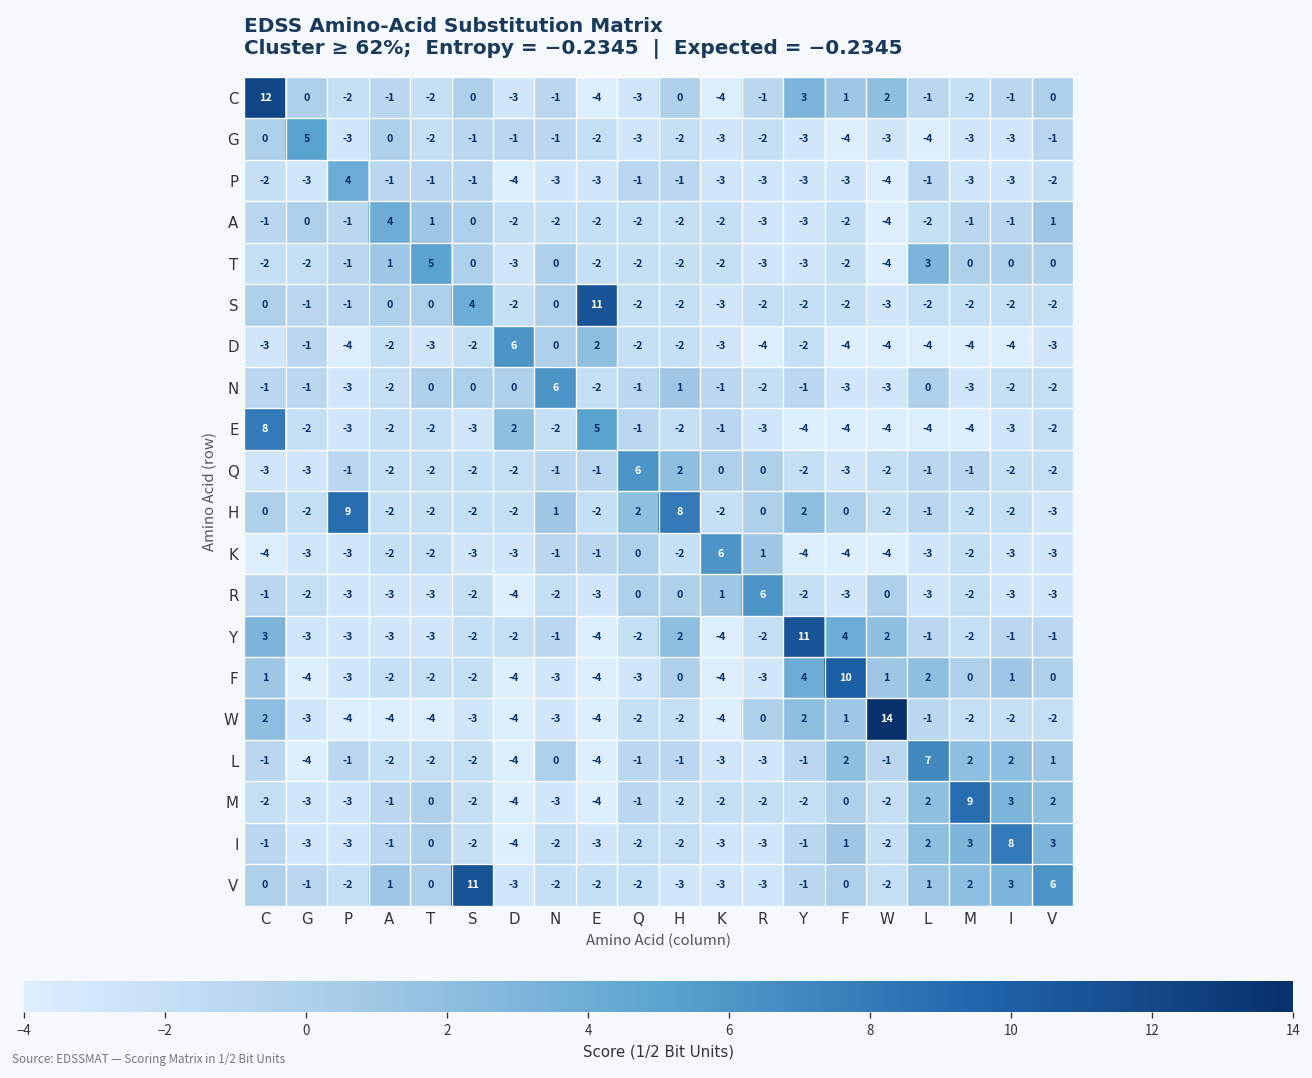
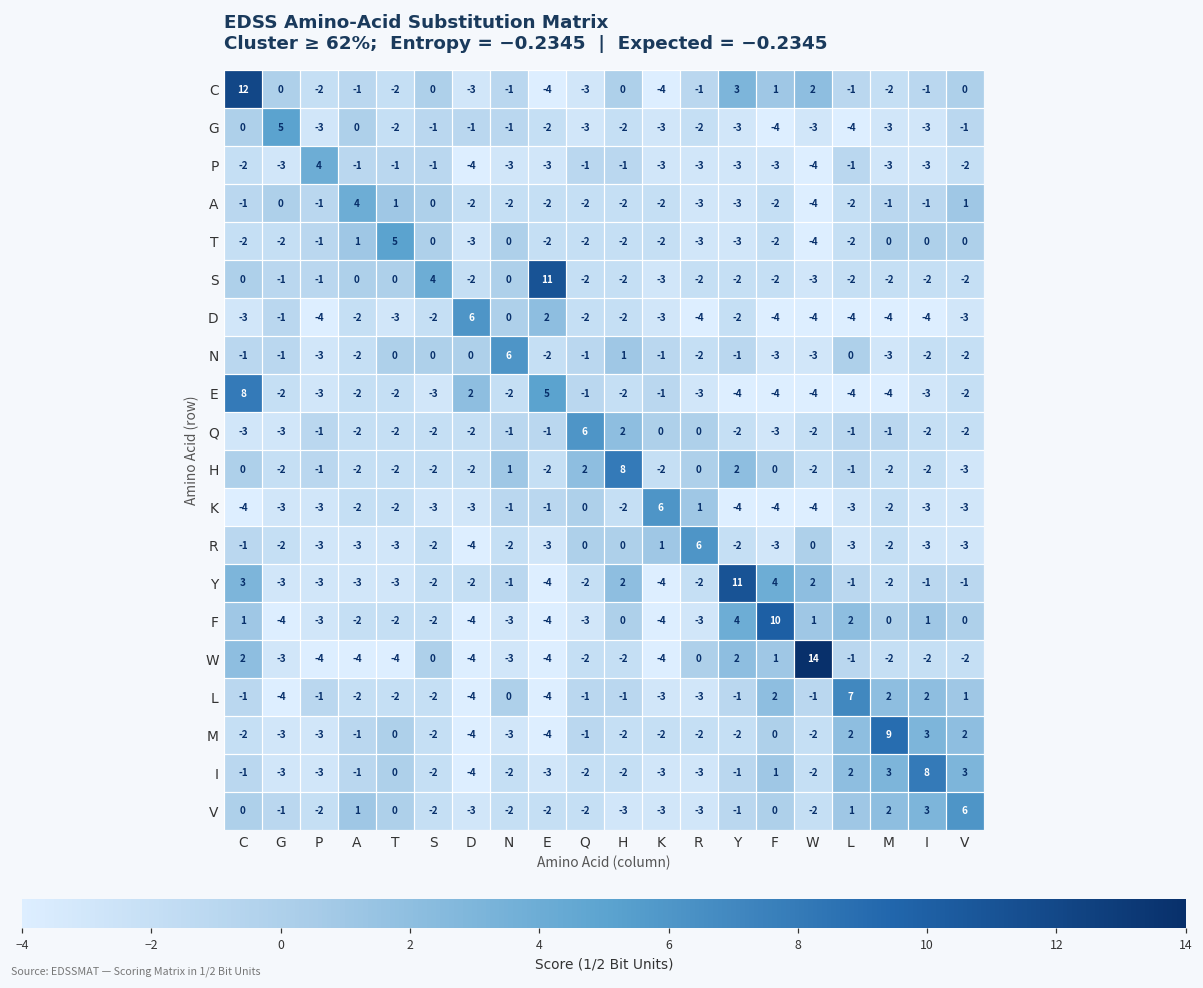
T, L: 3 -> -2
H, P: 9 -> -1
W, S: -3 -> 0
V, S: 11 -> -2
